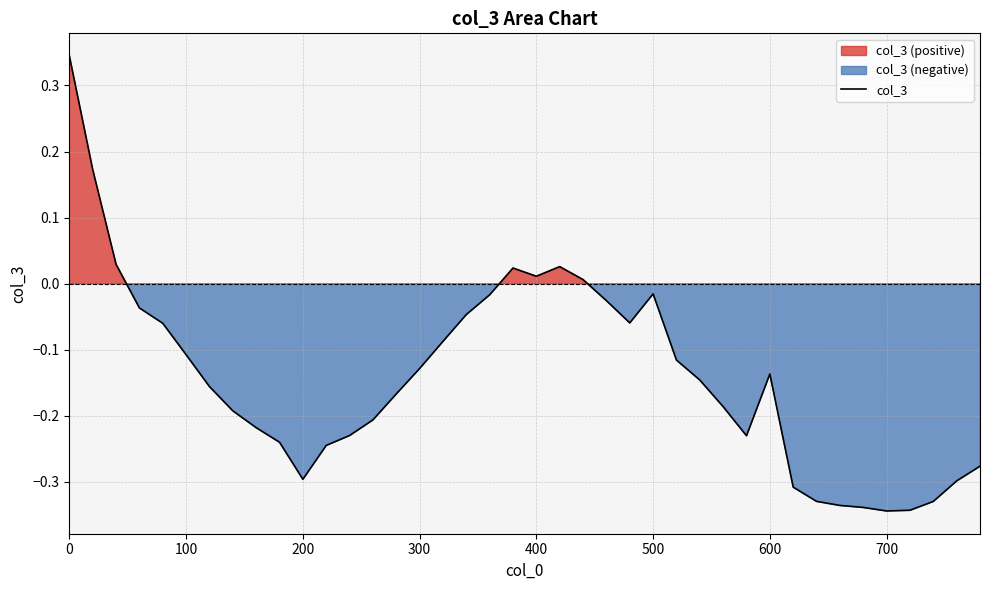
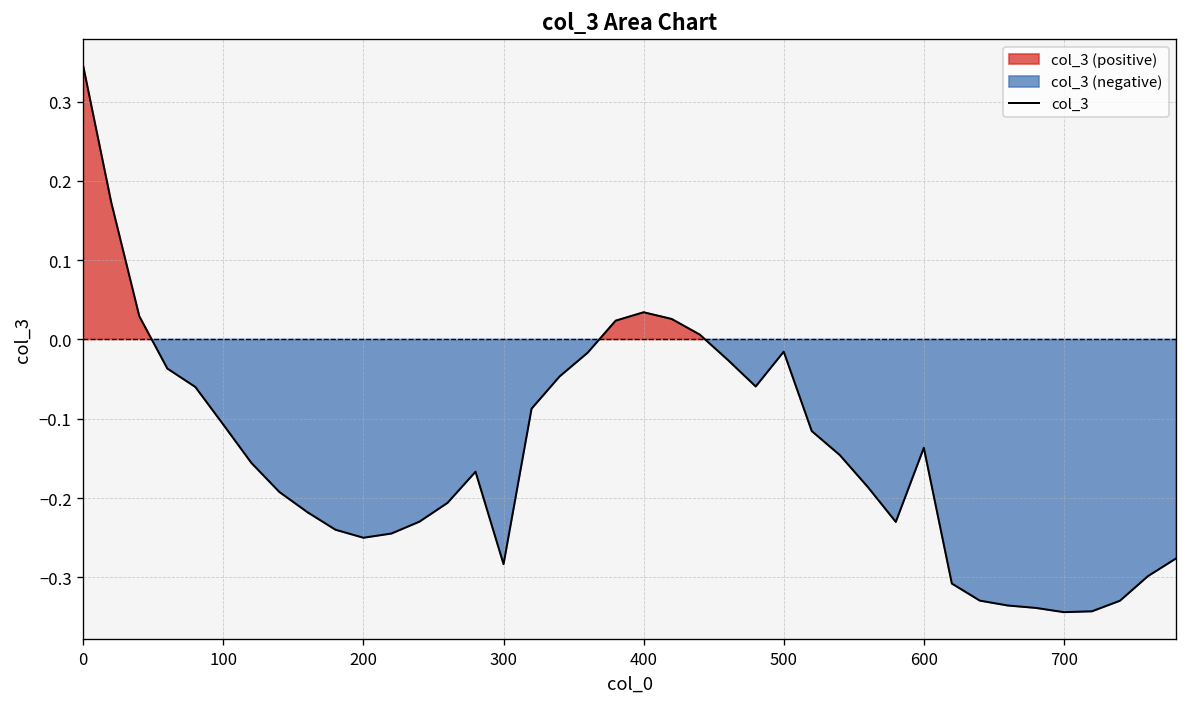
200: -0.30 -> -0.25
300: -0.13 -> -0.28
400: 0.01 -> 0.03
